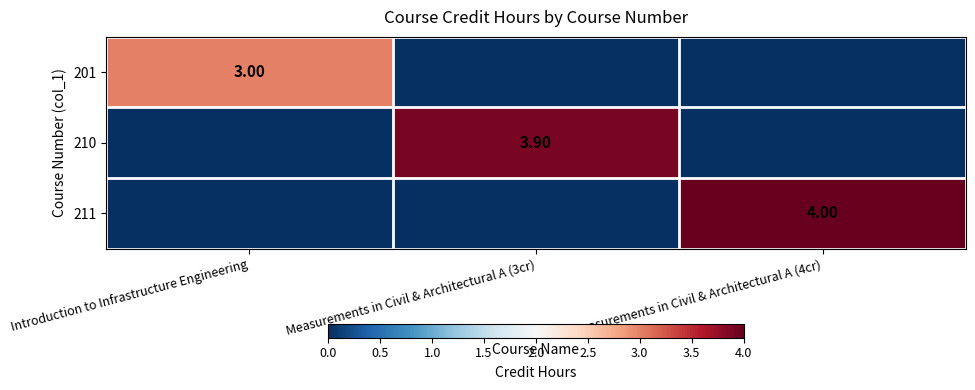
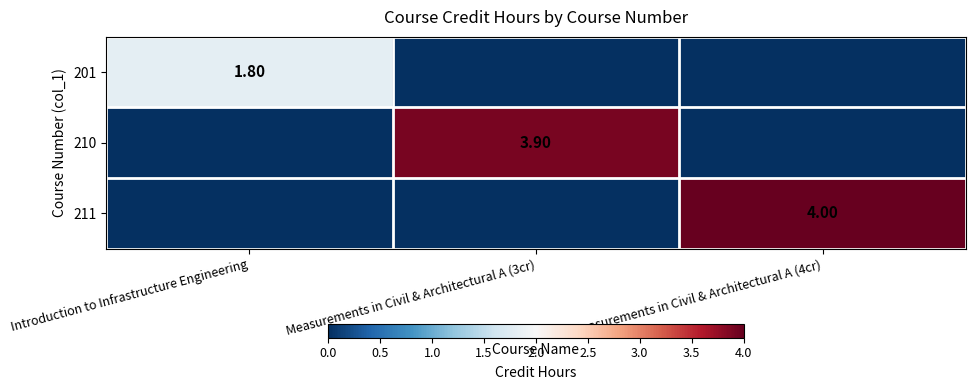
201, Introduction to Infrastructure Engineering: 3.00 -> 1.80
